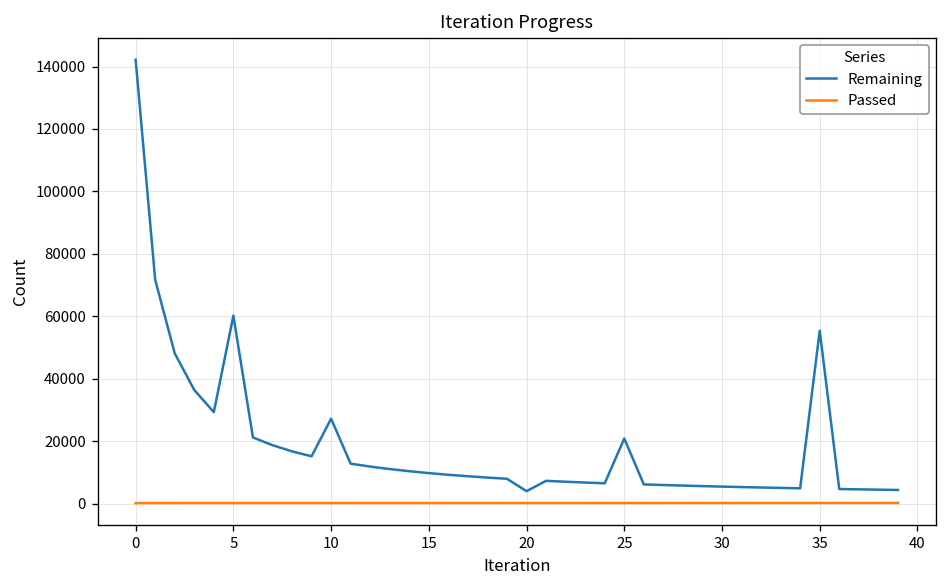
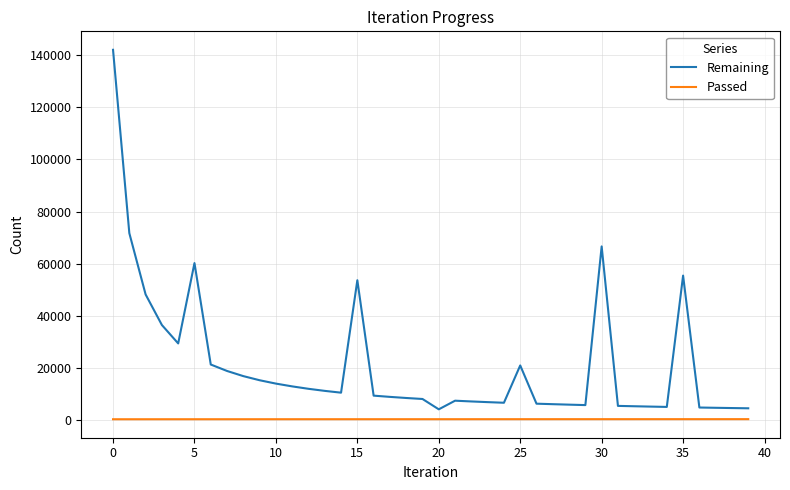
Remaining, 10: 27000 -> 14000
Remaining, 15: 10000 -> 54000
Remaining, 30: 5000 -> 67000
